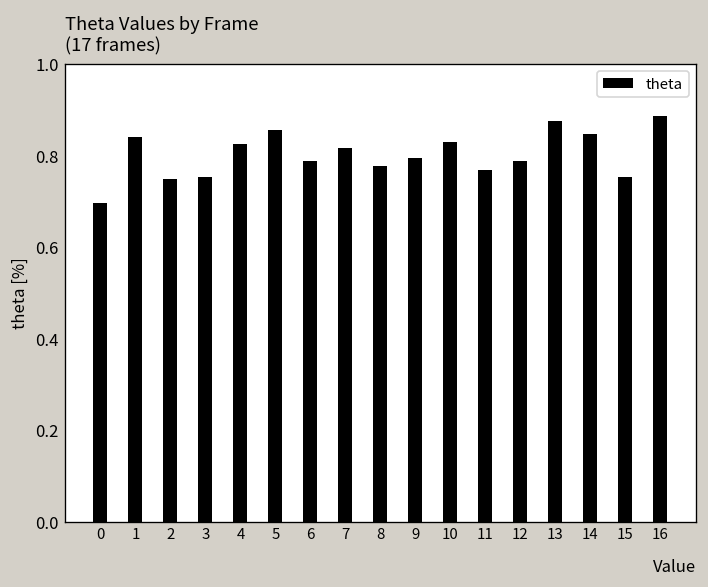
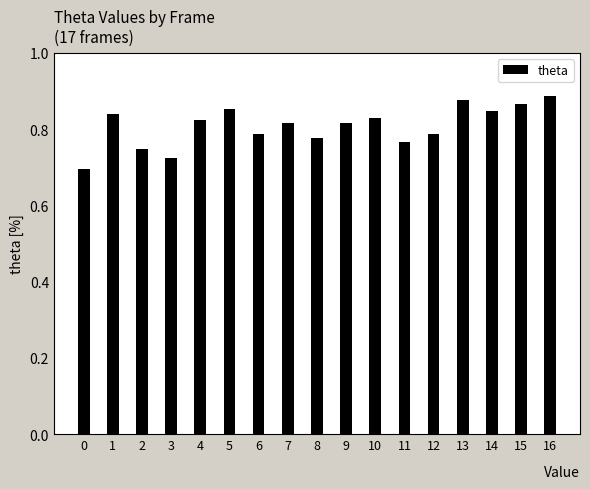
3: 0.75 -> 0.73
9: 0.79 -> 0.82
15: 0.75 -> 0.87
